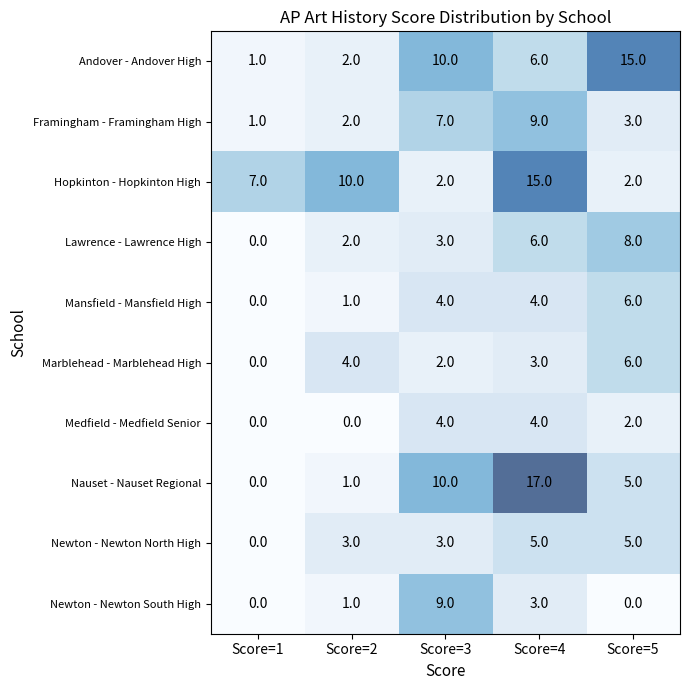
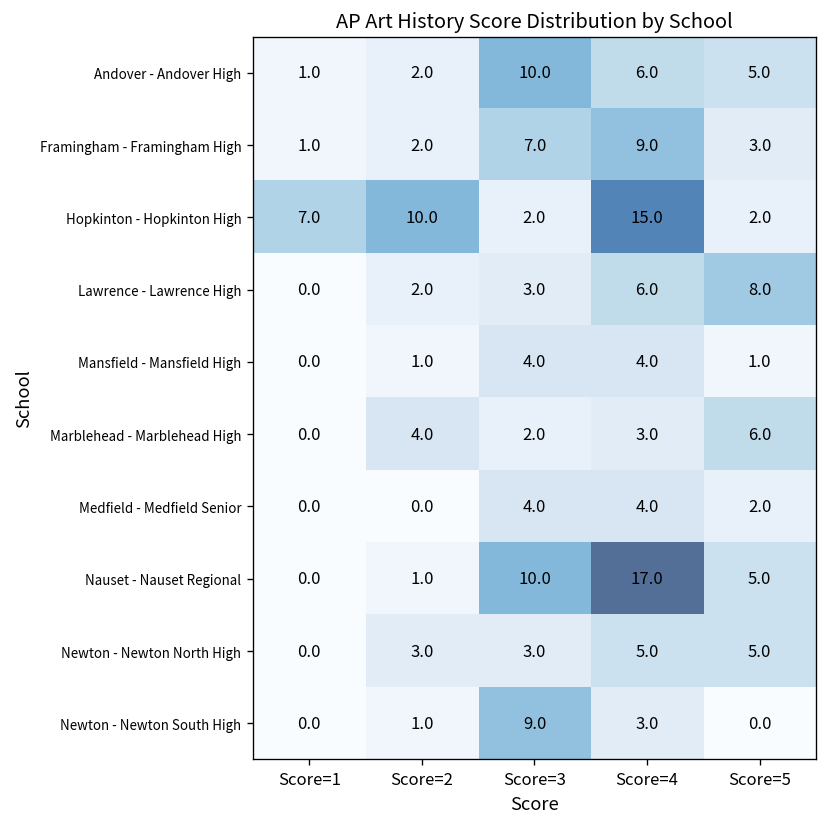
Andover - Andover High, Score=5: 15.0 -> 5.0
Mansfield - Mansfield High, Score=5: 6.0 -> 1.0
